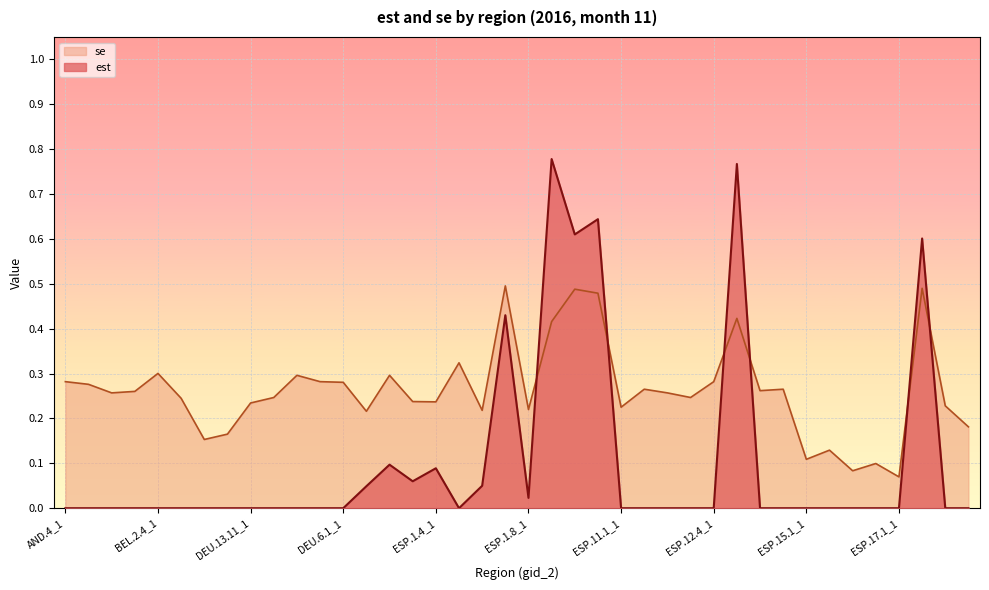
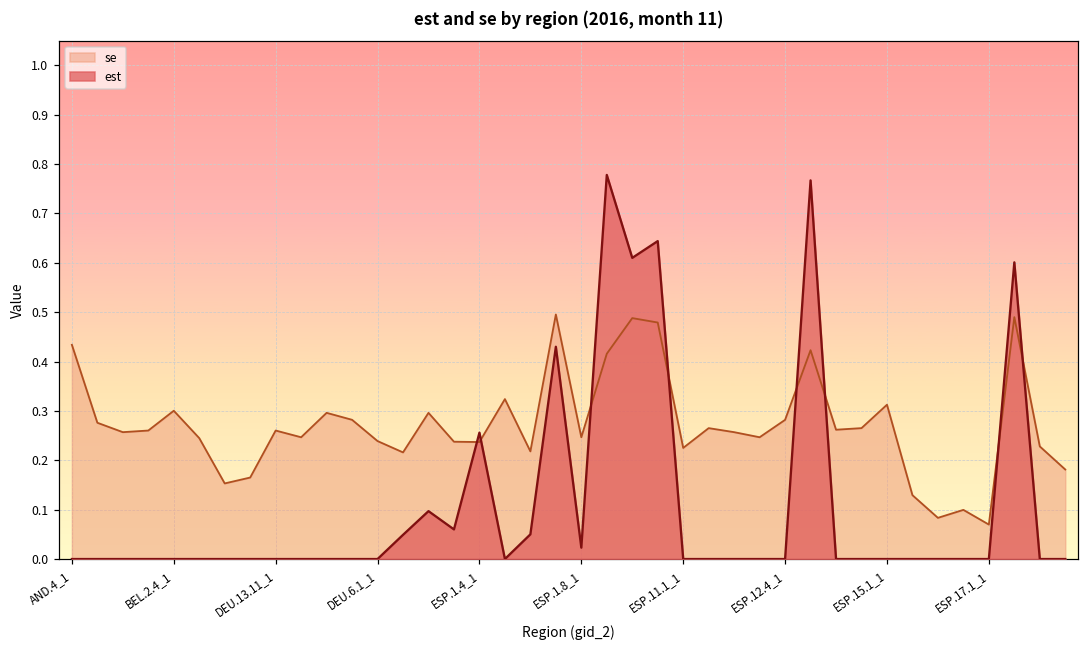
se, AND.4_1: 0.28 -> 0.43
se, DEU.13.11_1: 0.23 -> 0.26
se, DEU.6.1_1: 0.28 -> 0.24
est, ESP.1.4_1: 0.09 -> 0.26
se, ESP.1.8_1: 0.22 -> 0.25
se, ESP.15.1_1: 0.11 -> 0.31
